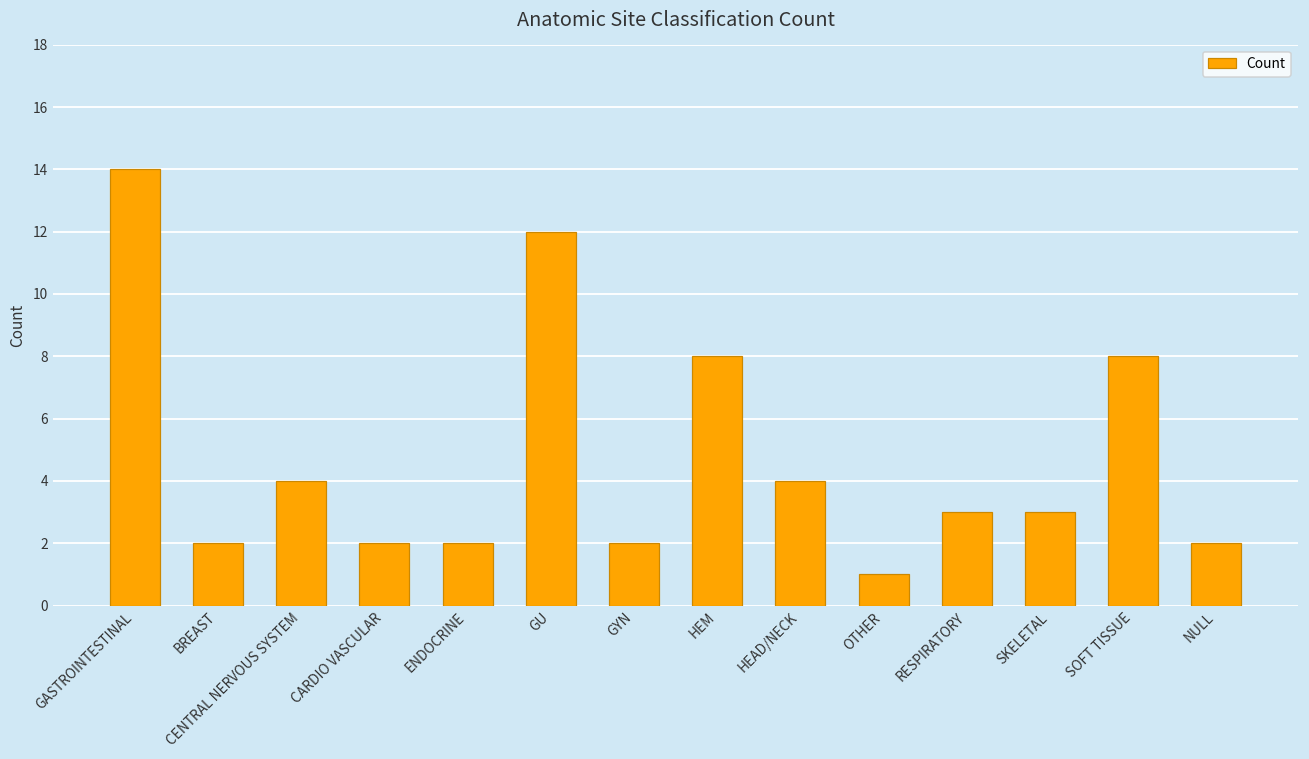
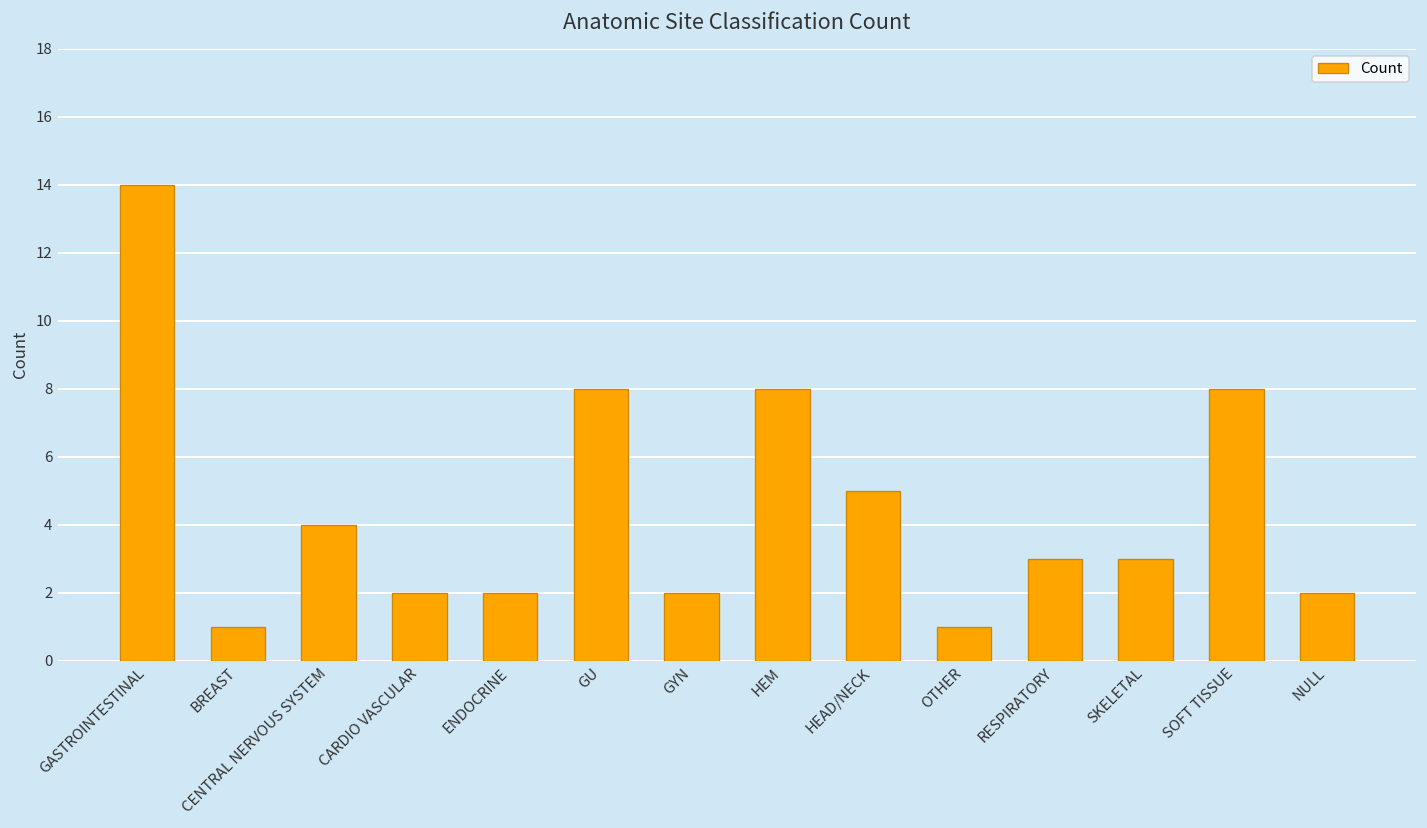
BREAST: 2 -> 1
GU: 12 -> 8
HEAD/NECK: 4 -> 5
